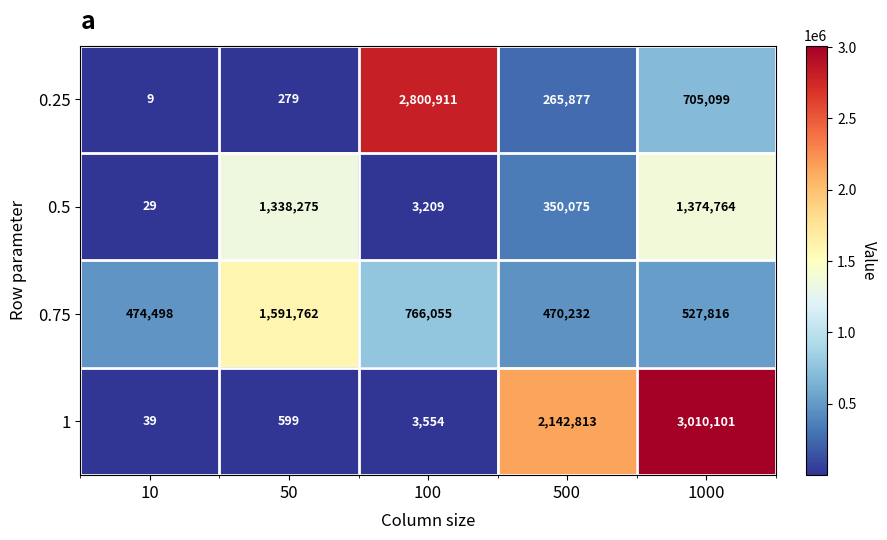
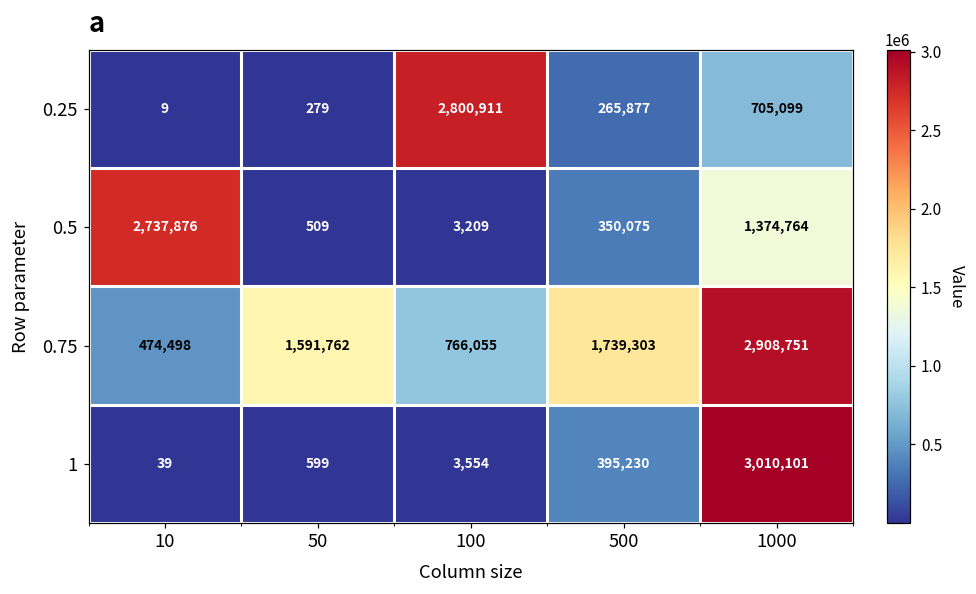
0.5, 10: 29 -> 2,737,876
0.5, 50: 1,338,275 -> 509
0.75, 500: 470,232 -> 1,739,303
0.75, 1000: 527,816 -> 2,908,751
1, 500: 2,142,813 -> 395,230
